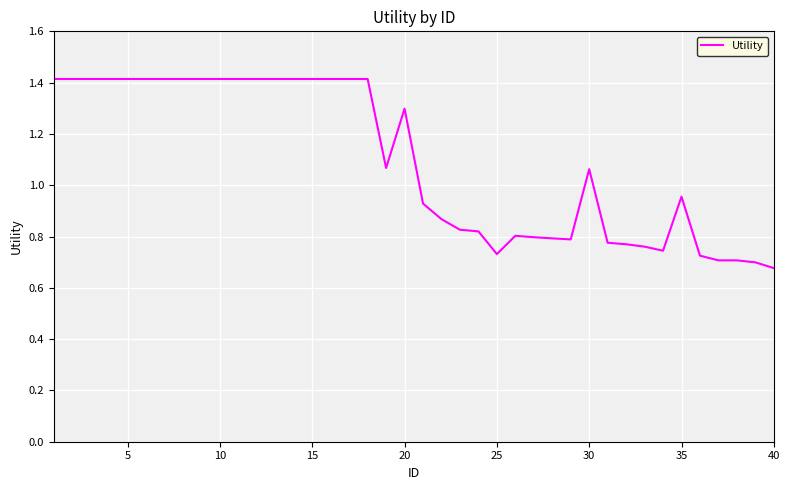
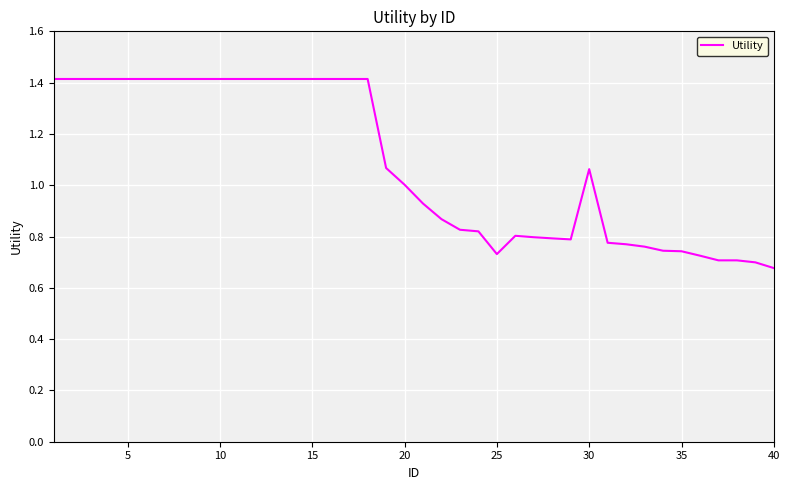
20: 1.30 -> 1.00
35: 0.96 -> 0.74
